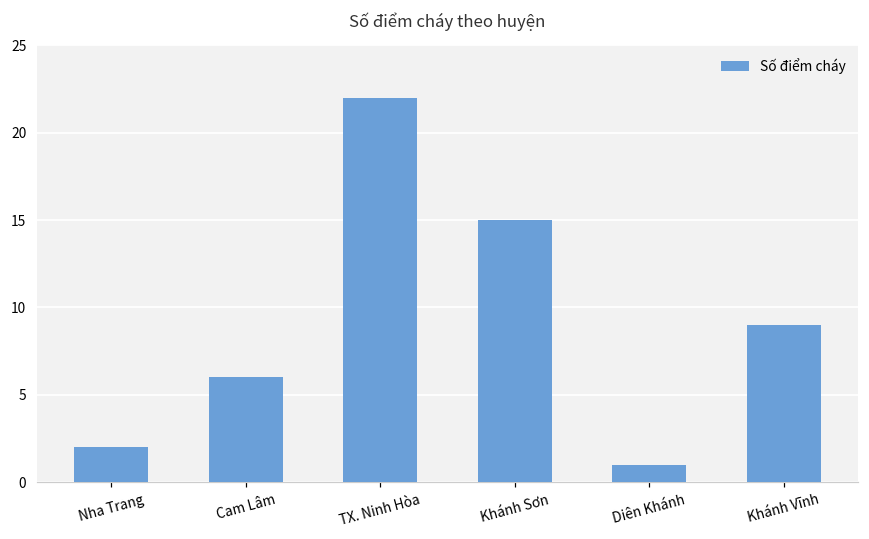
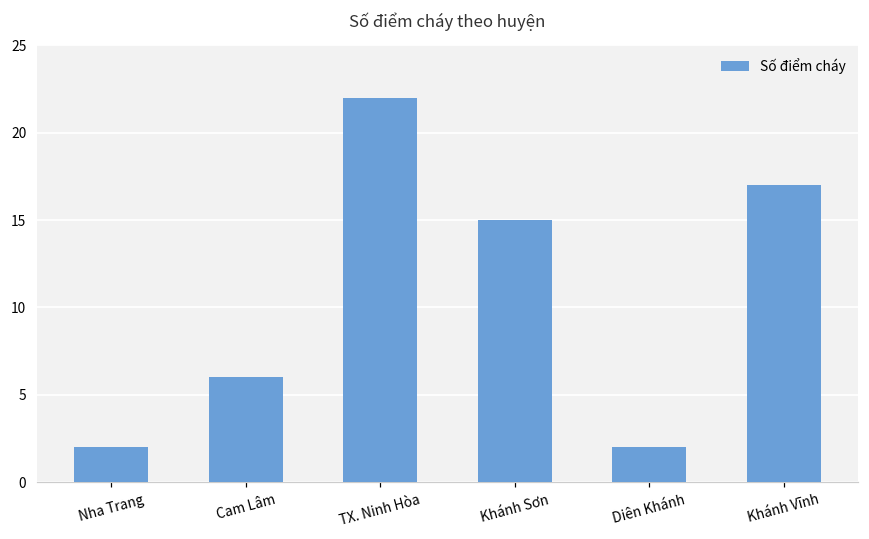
Diên Khánh: 1 -> 2
Khánh Vĩnh: 9 -> 17
